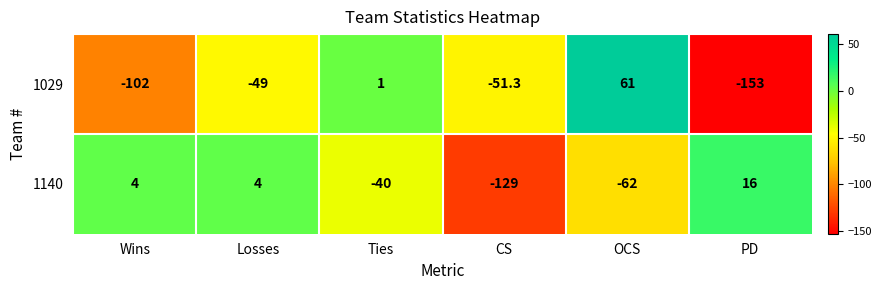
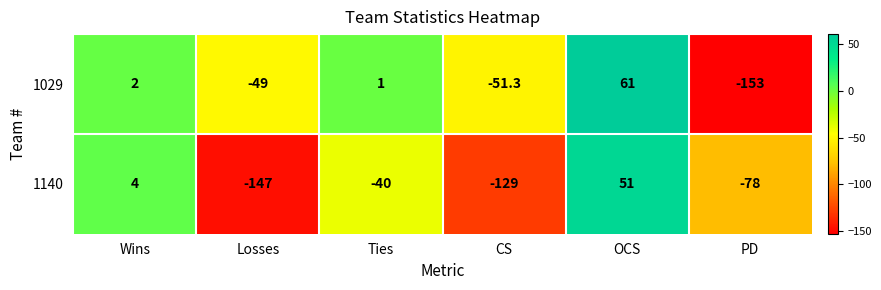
1029, Wins: -102 -> 2
1140, Losses: 4 -> -147
1140, OCS: -62 -> 51
1140, PD: 16 -> -78
